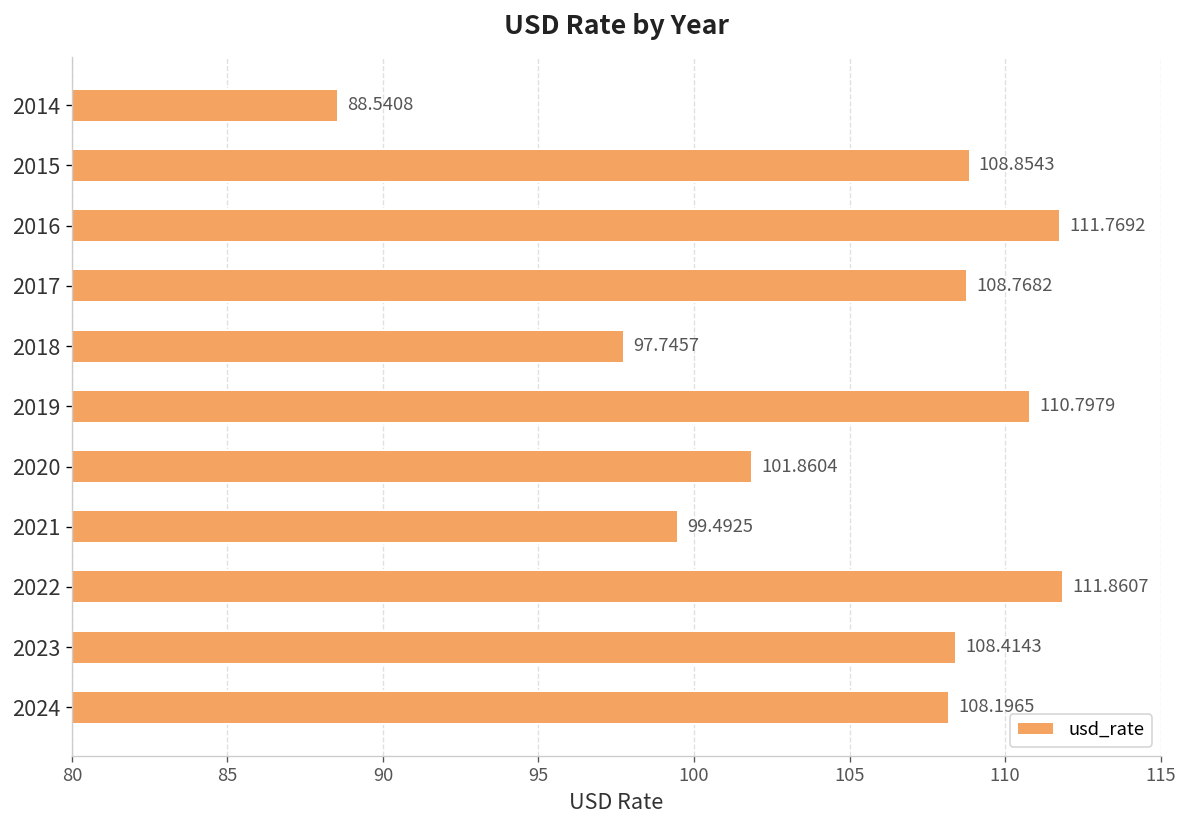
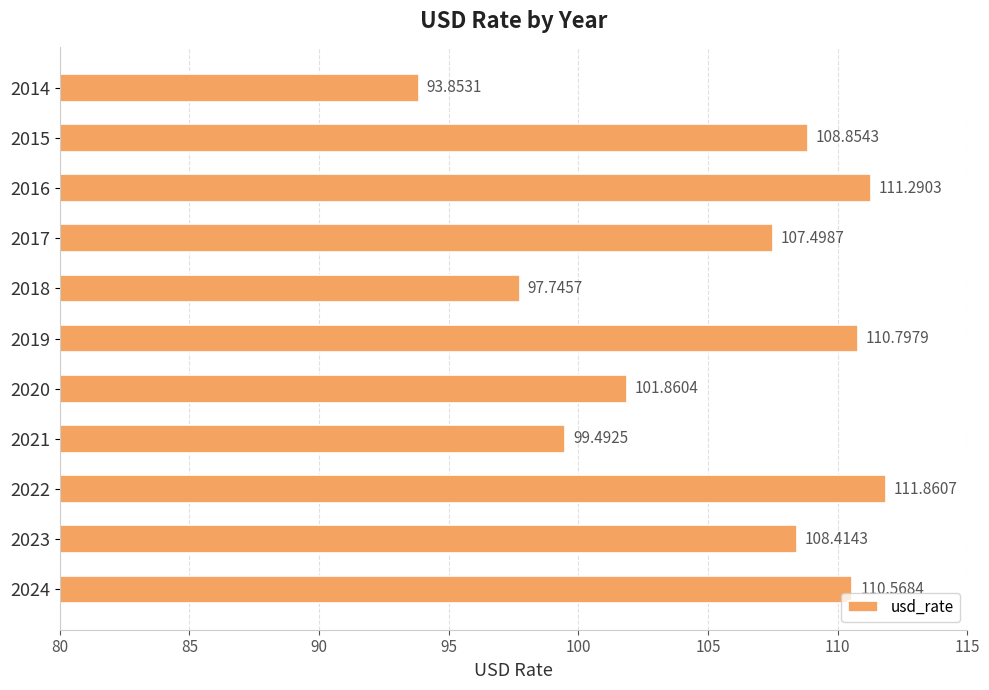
2014: 88.5408 -> 93.8531
2016: 111.7692 -> 111.2903
2017: 108.7682 -> 107.4987
2024: 108.1965 -> 110.5684
